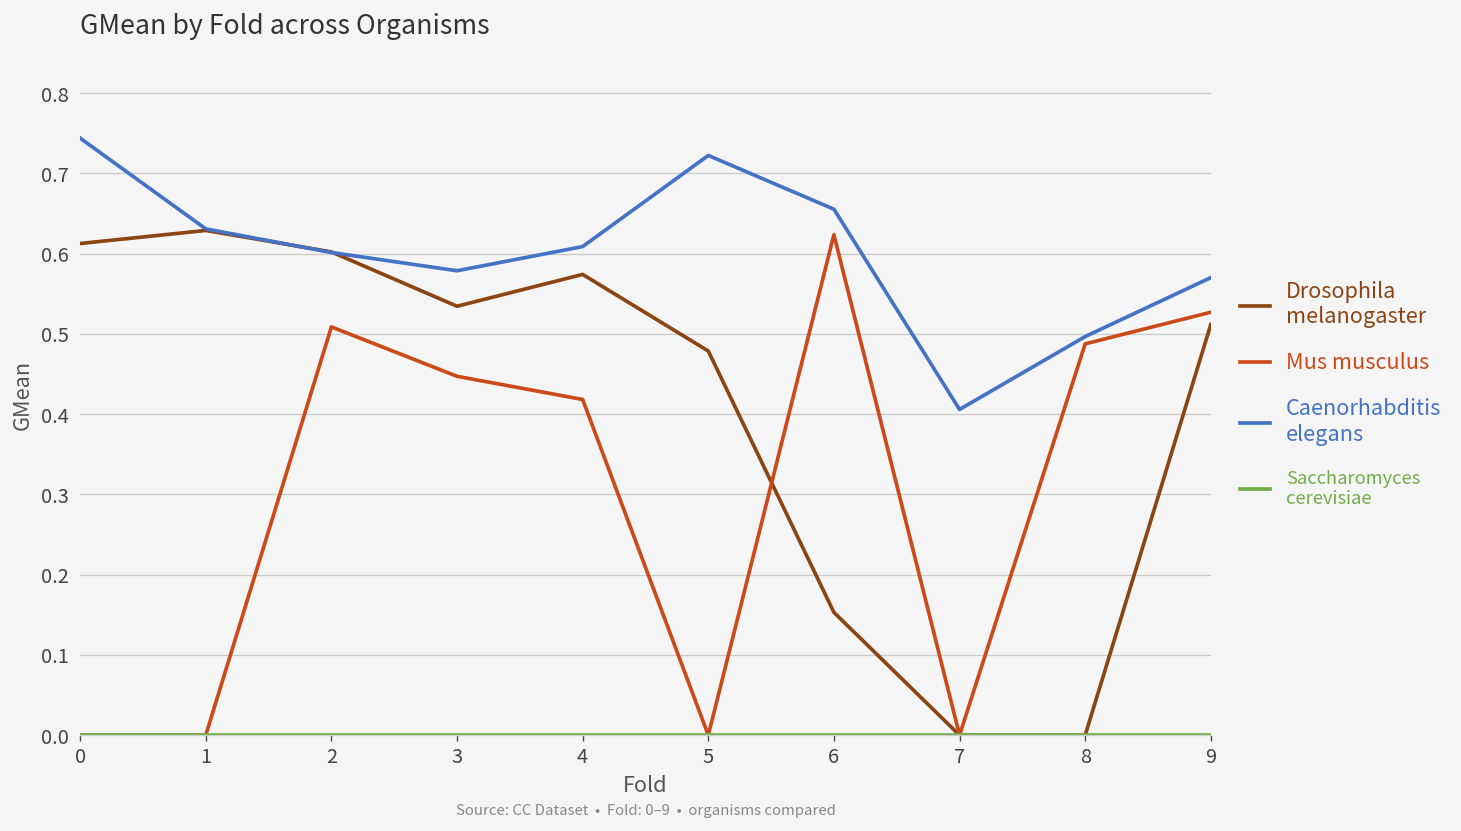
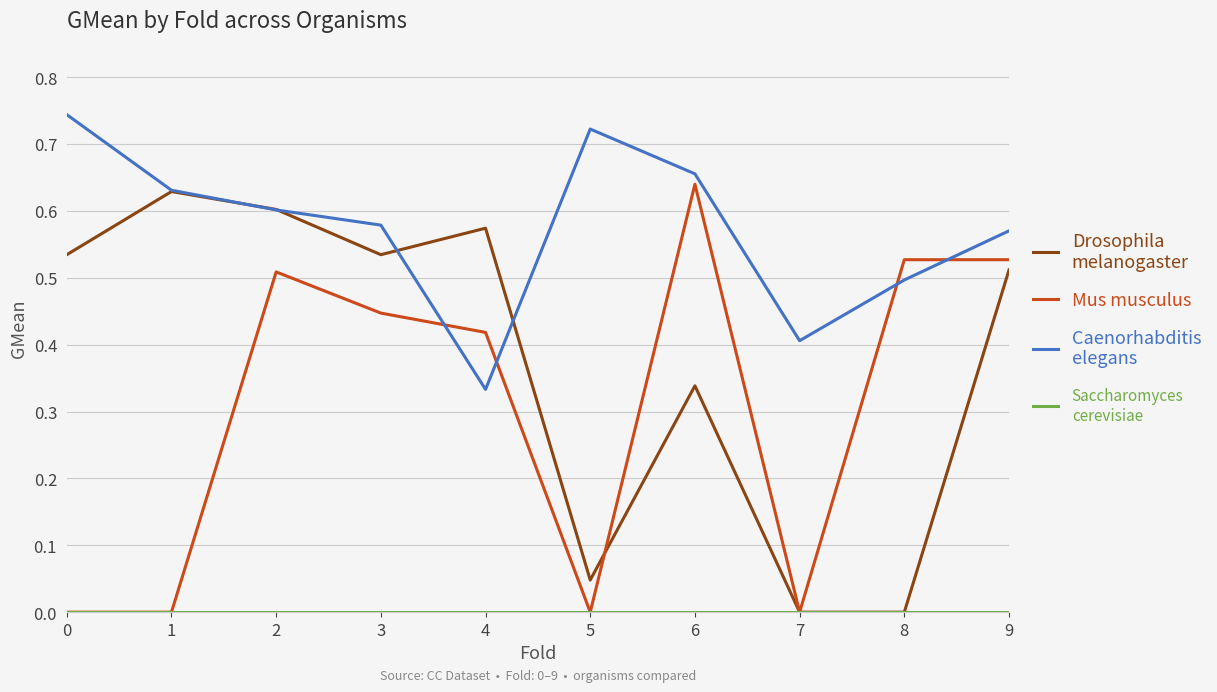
Drosophila melanogaster, 0: 0.61 -> 0.53
Caenorhabditis elegans, 4: 0.61 -> 0.33
Drosophila melanogaster, 5: 0.48 -> 0.05
Drosophila melanogaster, 6: 0.15 -> 0.34
Mus musculus, 6: 0.62 -> 0.64
Mus musculus, 8: 0.49 -> 0.53
